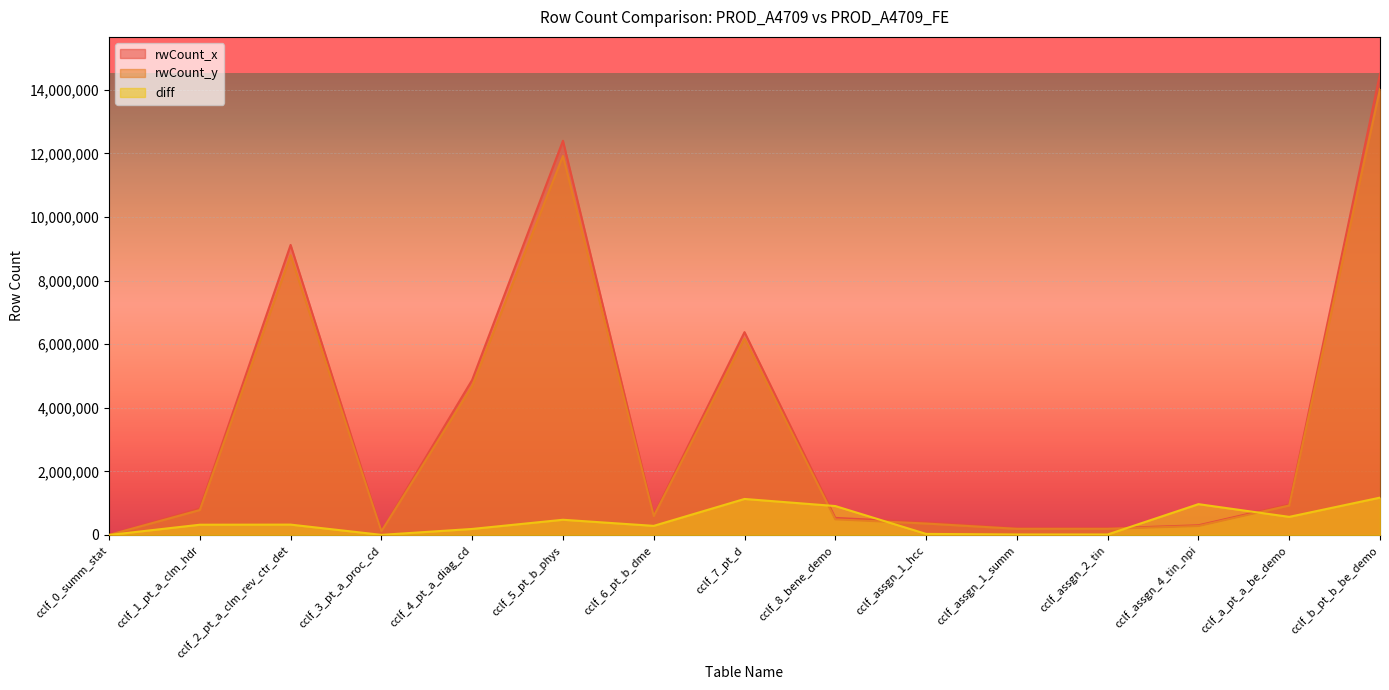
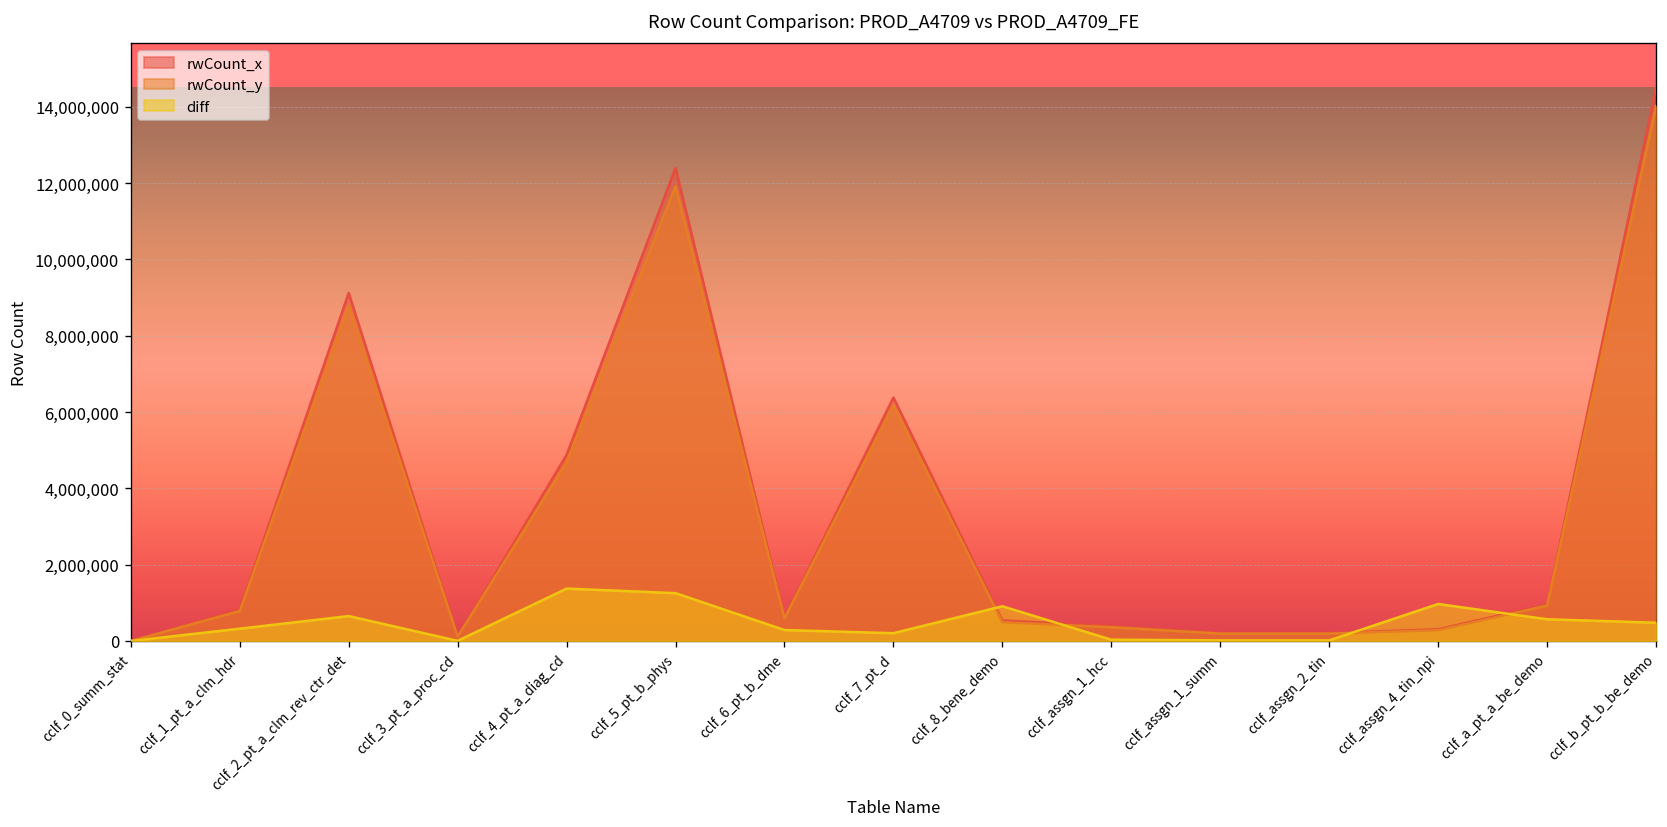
diff, cclf_2_pt_a_clm_rev_ctr_det: 300,000 -> 700,000
diff, cclf_4_pt_a_diag_cd: 200,000 -> 1,400,000
diff, cclf_5_pt_b_phys: 500,000 -> 1,300,000
diff, cclf_7_pt_d: 1,100,000 -> 200,000
diff, cclf_b_pt_b_be_demo: 1,200,000 -> 500,000
